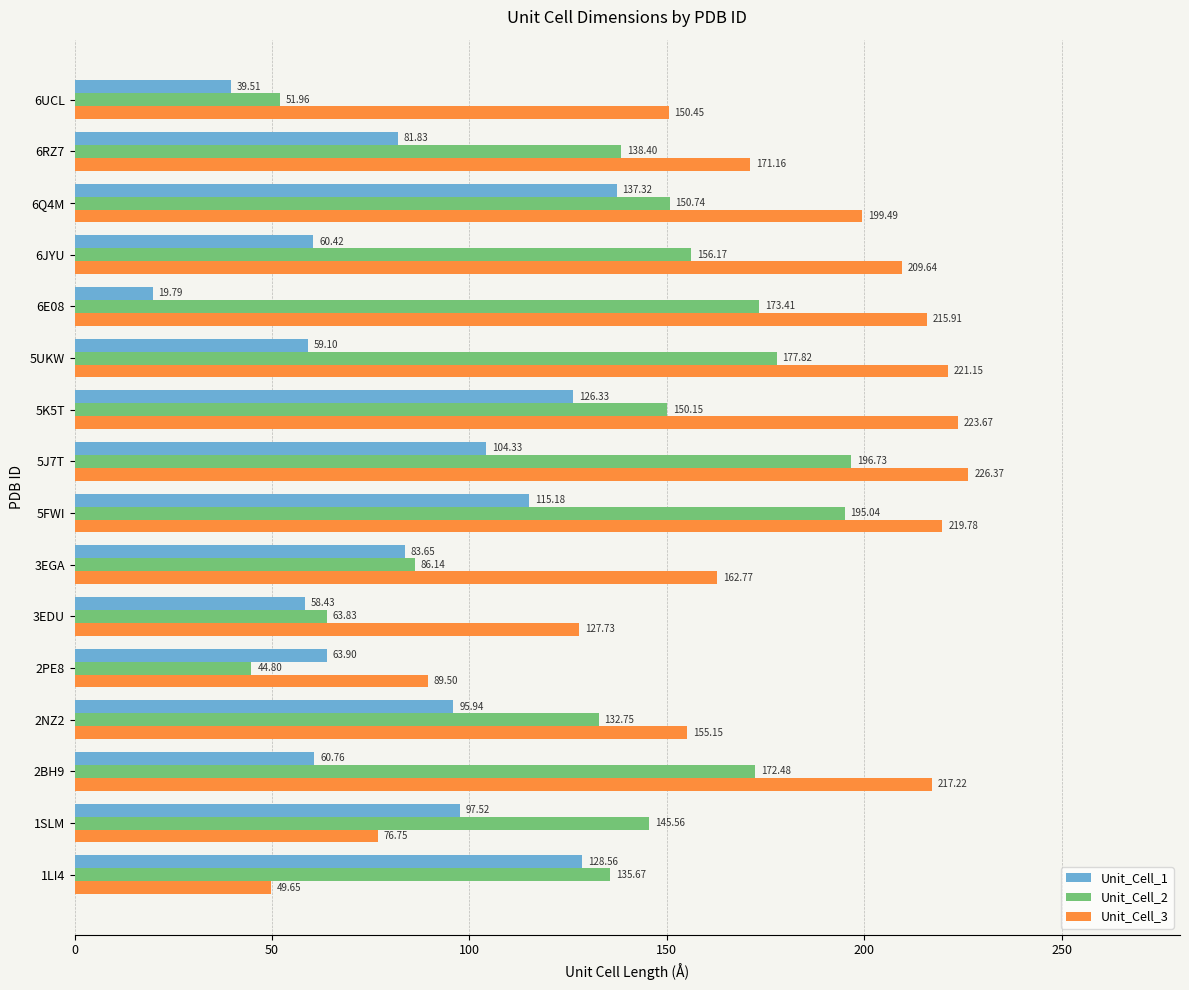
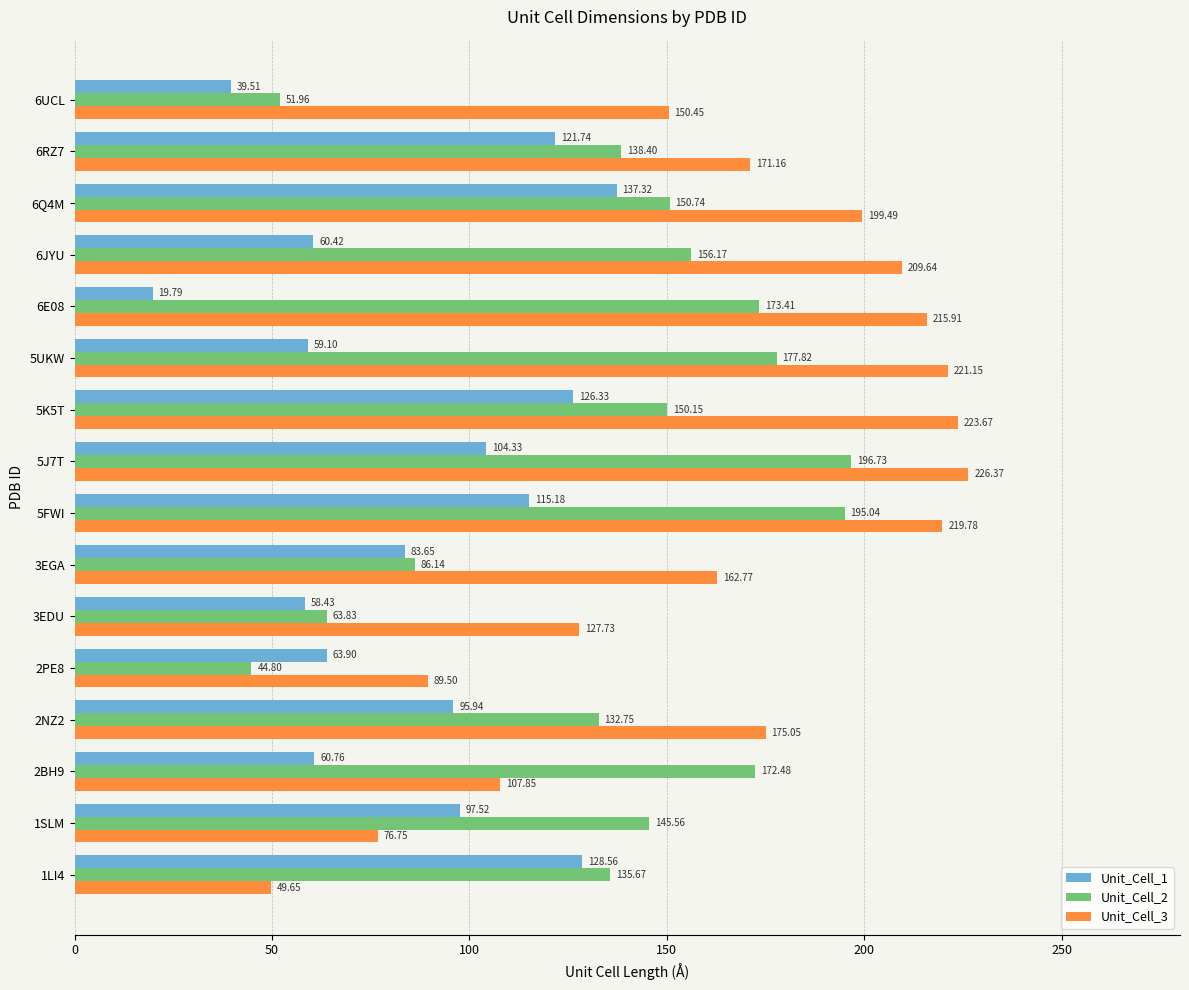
Unit_Cell_1, 6RZ7: 81.83 -> 121.74
Unit_Cell_3, 2NZ2: 155.15 -> 175.05
Unit_Cell_3, 2BH9: 217.22 -> 107.85
